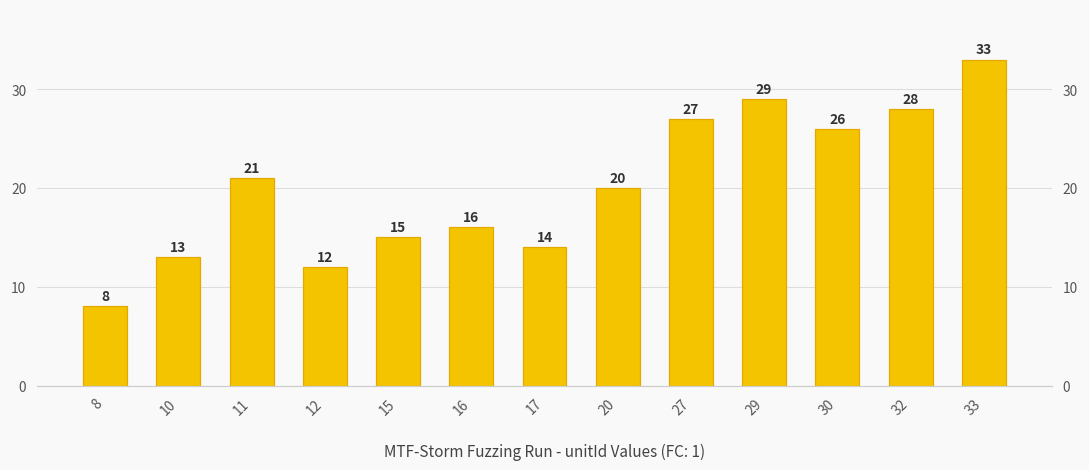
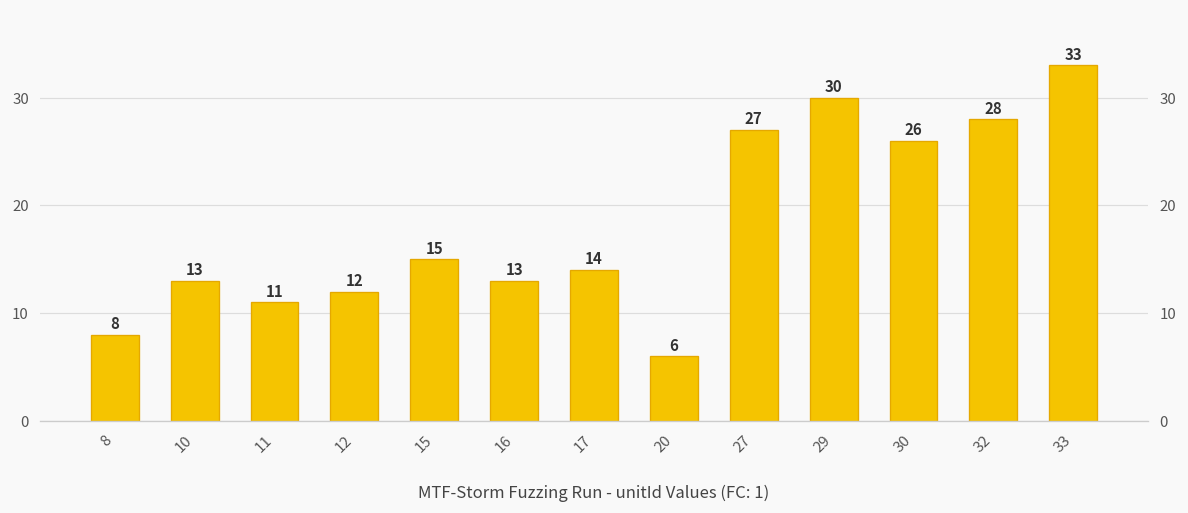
11: 21 -> 11
16: 16 -> 13
20: 20 -> 6
29: 29 -> 30
